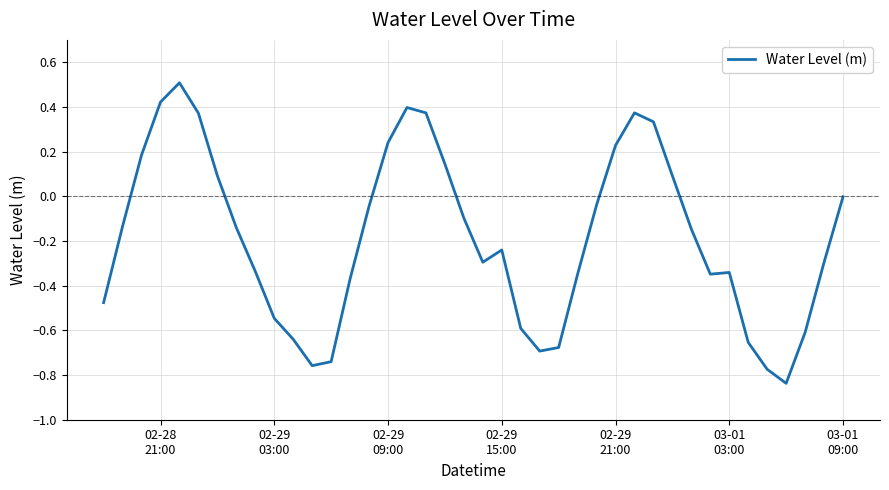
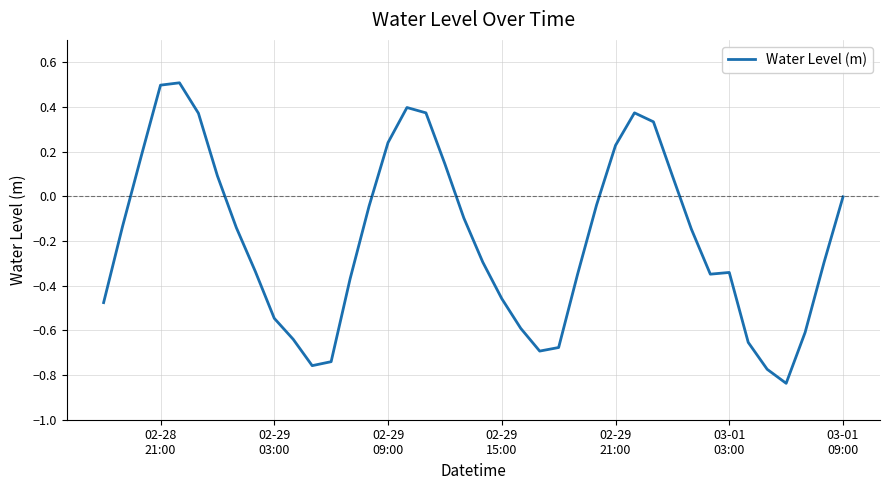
02-28 21:00: 0.42 -> 0.50
02-29 15:00: -0.24 -> -0.46
